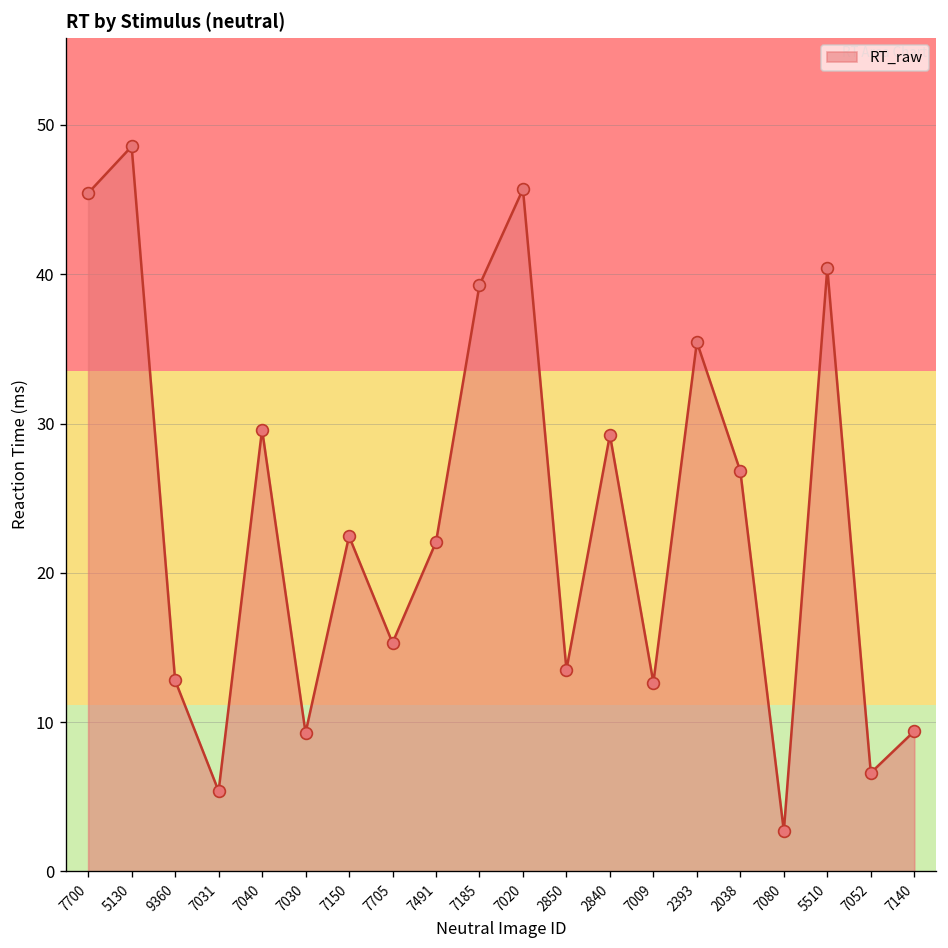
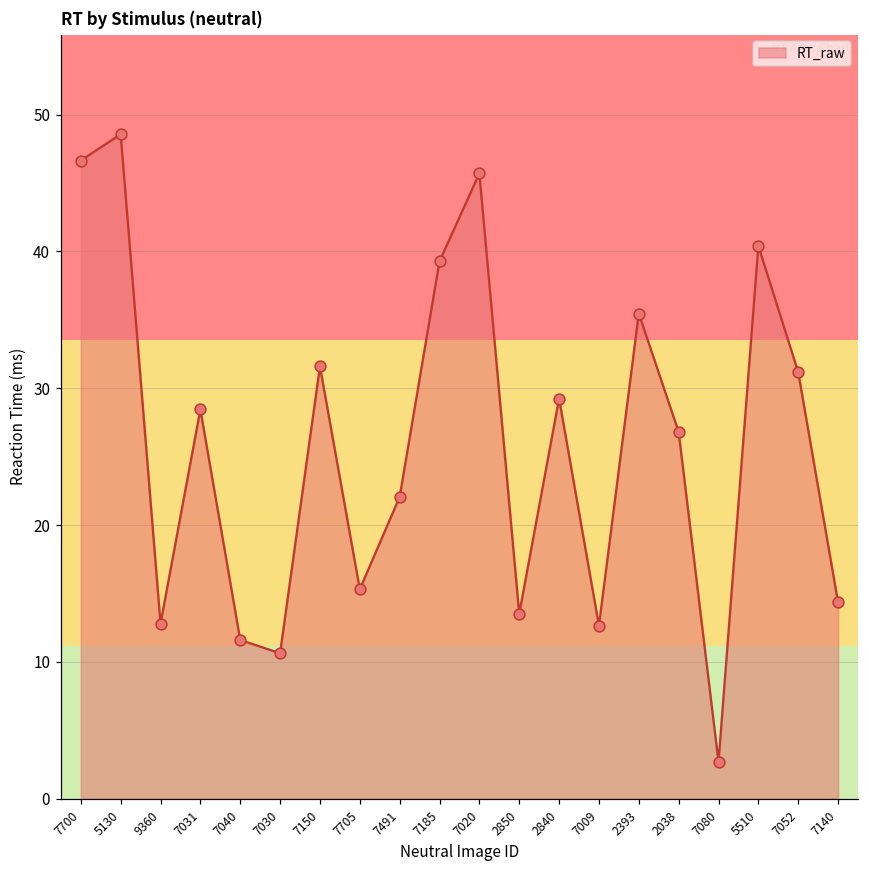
7700: 45.4 -> 46.6
7031: 5.4 -> 28.4
7040: 29.6 -> 11.6
7030: 9.3 -> 10.6
7150: 22.5 -> 31.6
7052: 6.6 -> 31.2
7140: 9.4 -> 14.3
